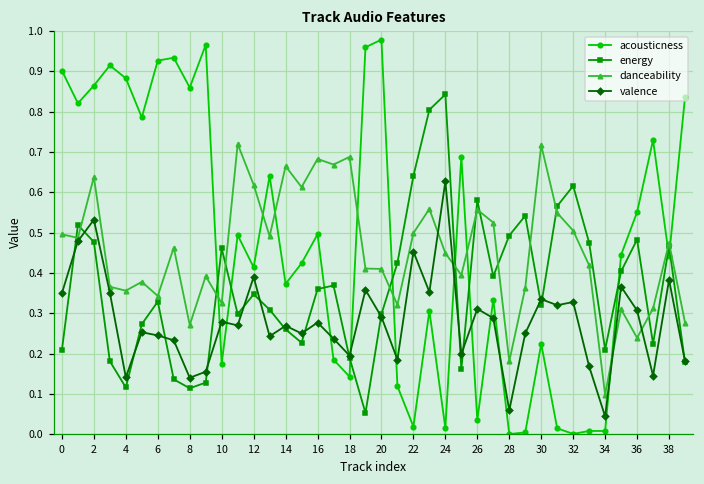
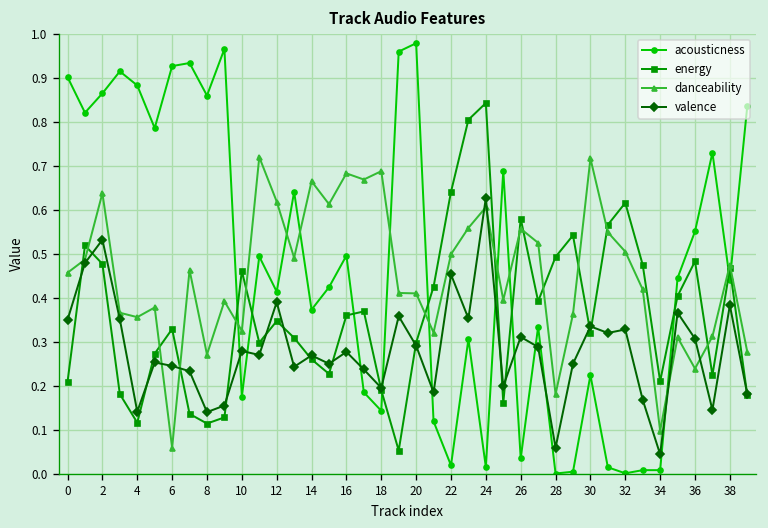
danceability, 0: 0.50 -> 0.46
danceability, 6: 0.34 -> 0.06
danceability, 24: 0.45 -> 0.61
